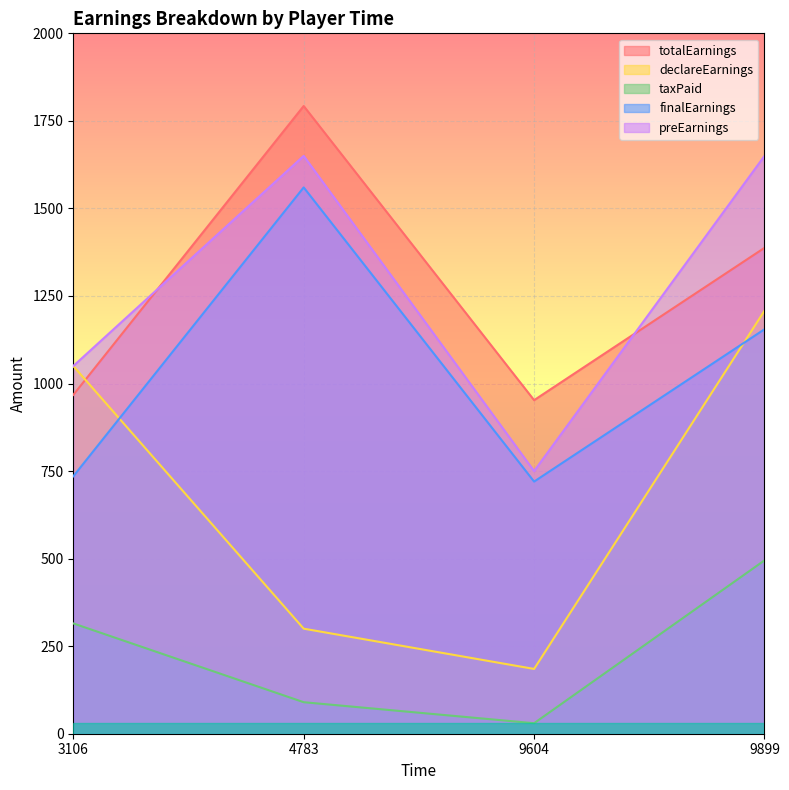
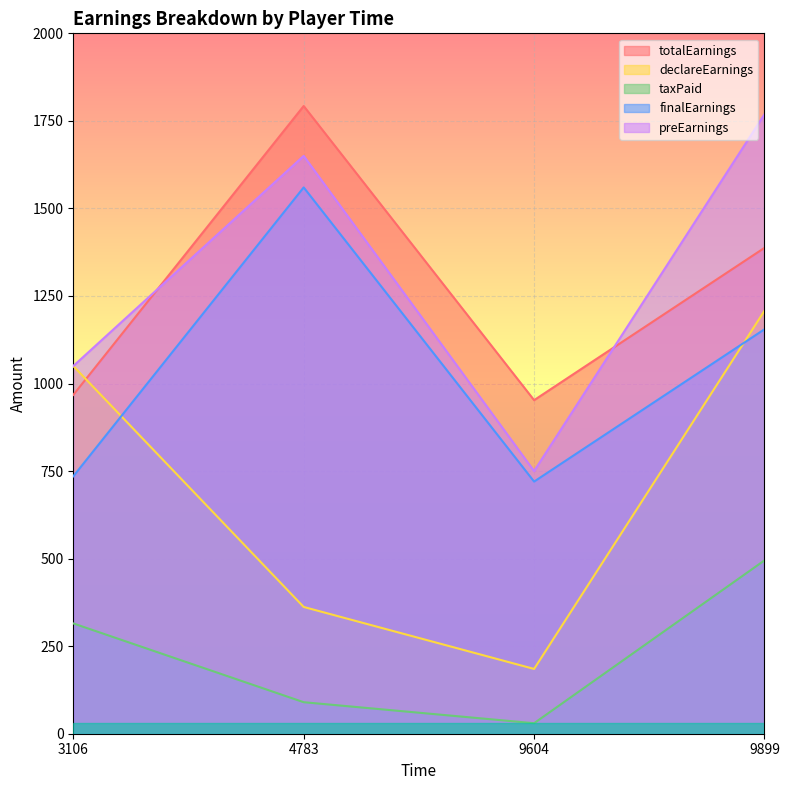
declareEarnings, 4783: 300 -> 360
preEarnings, 9899: 1650 -> 1770
